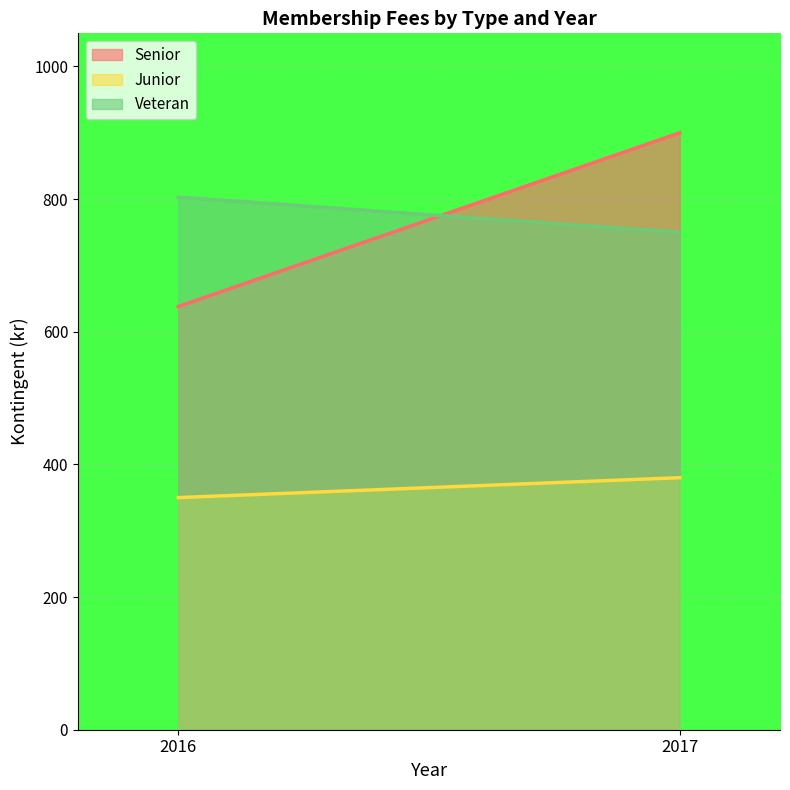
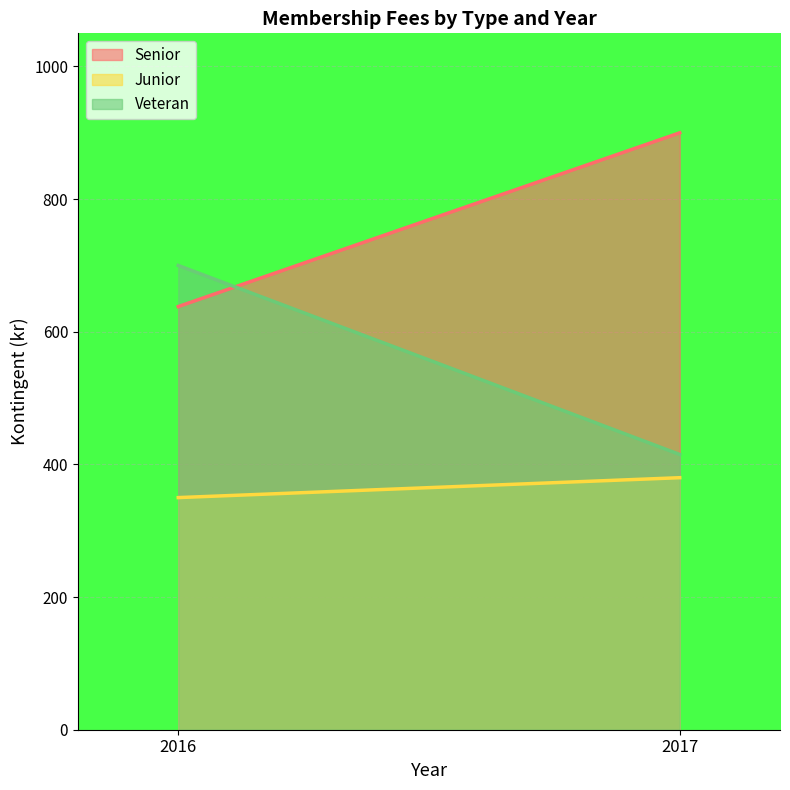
Veteran, 2016: 800 -> 700
Veteran, 2017: 750 -> 420
